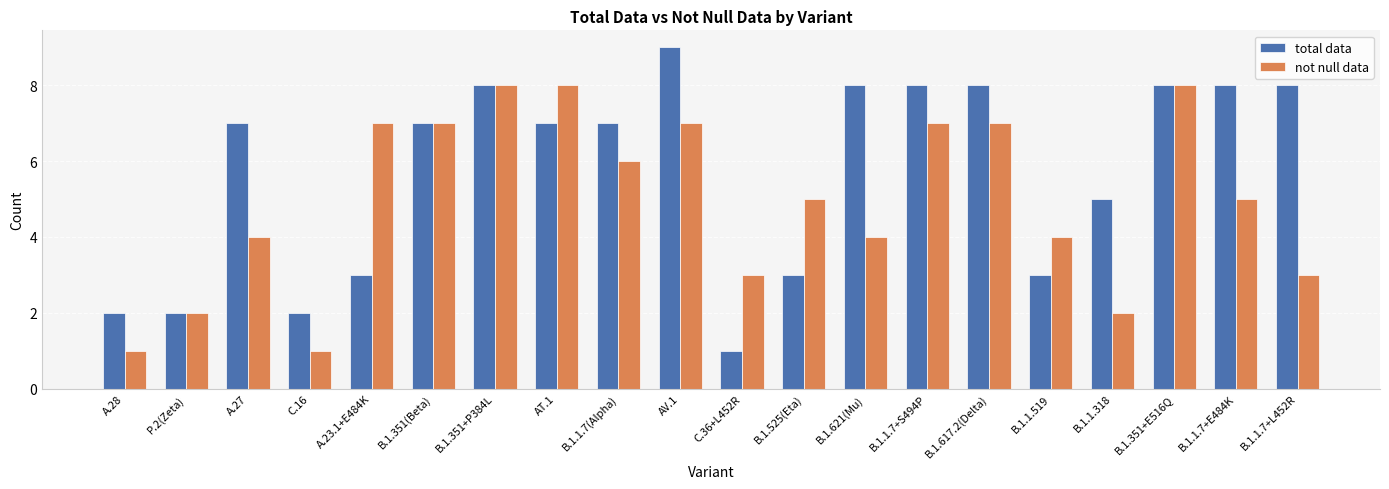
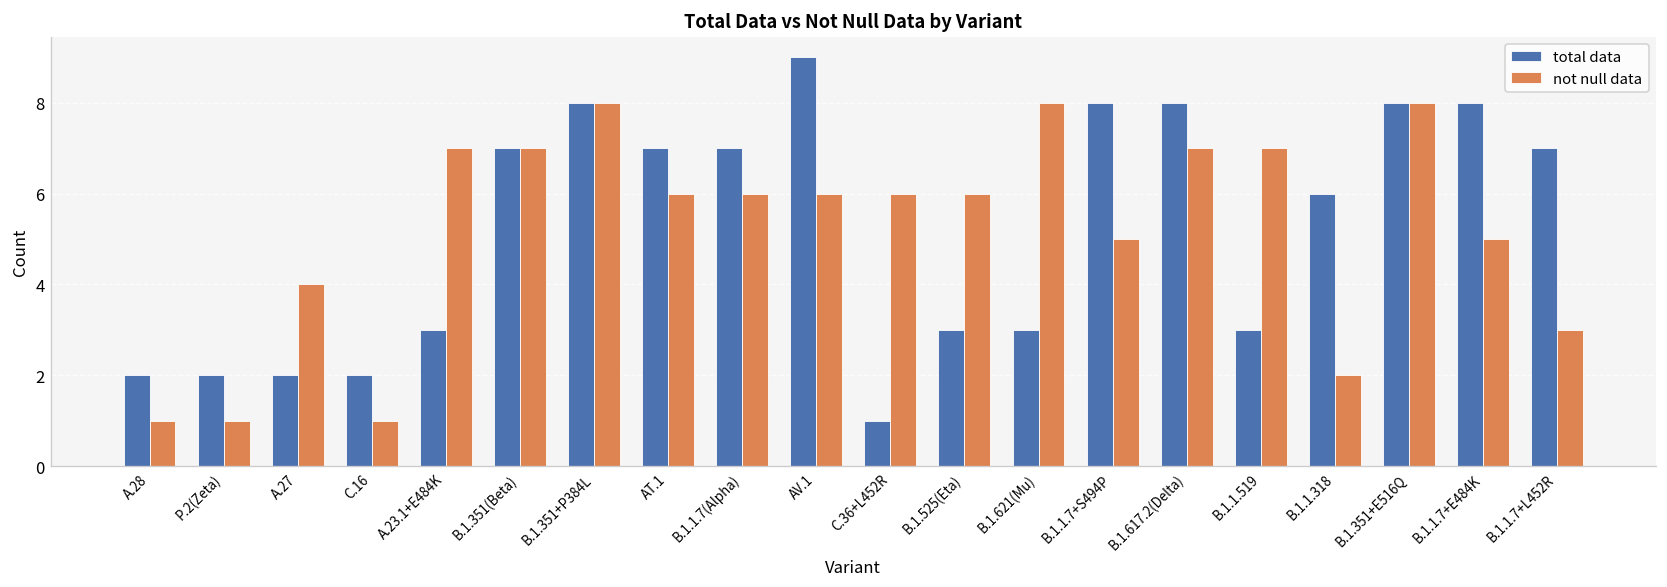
not null data, P.2(Zeta): 2 -> 1
total data, A.27: 7 -> 2
not null data, AT.1: 8 -> 6
not null data, AV.1: 7 -> 6
not null data, C.36+L452R: 3 -> 6
not null data, B.1.525(Eta): 5 -> 6
total data, B.1.621(Mu): 8 -> 3
not null data, B.1.621(Mu): 4 -> 8
not null data, B.1.1.7+S494P: 7 -> 5
not null data, B.1.1.519: 4 -> 7
total data, B.1.1.318: 5 -> 6
total data, B.1.1.7+L452R: 8 -> 7
